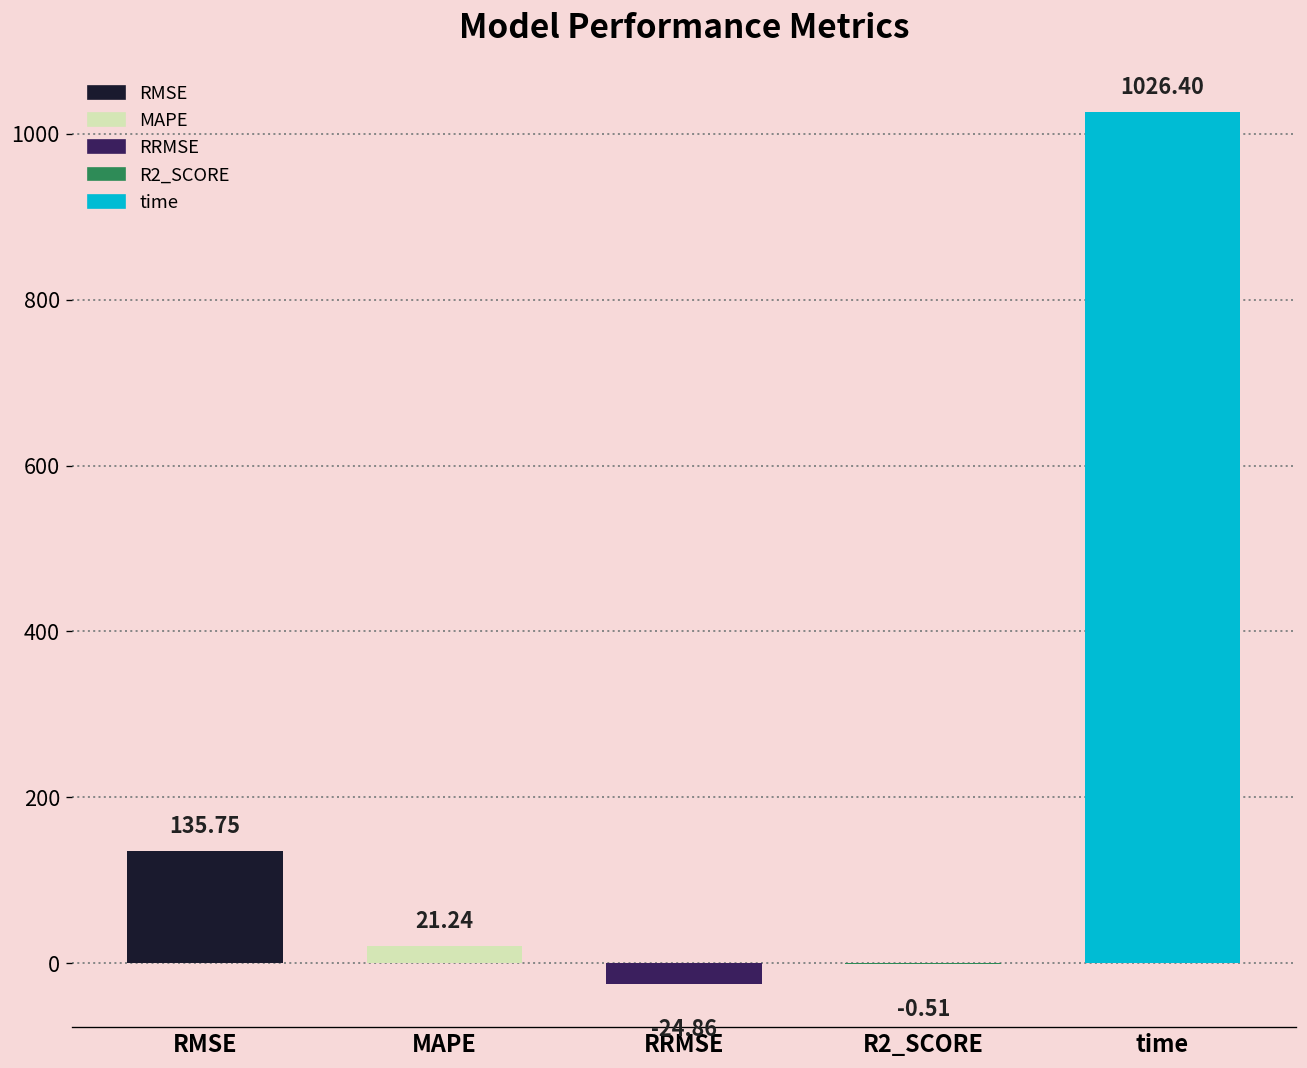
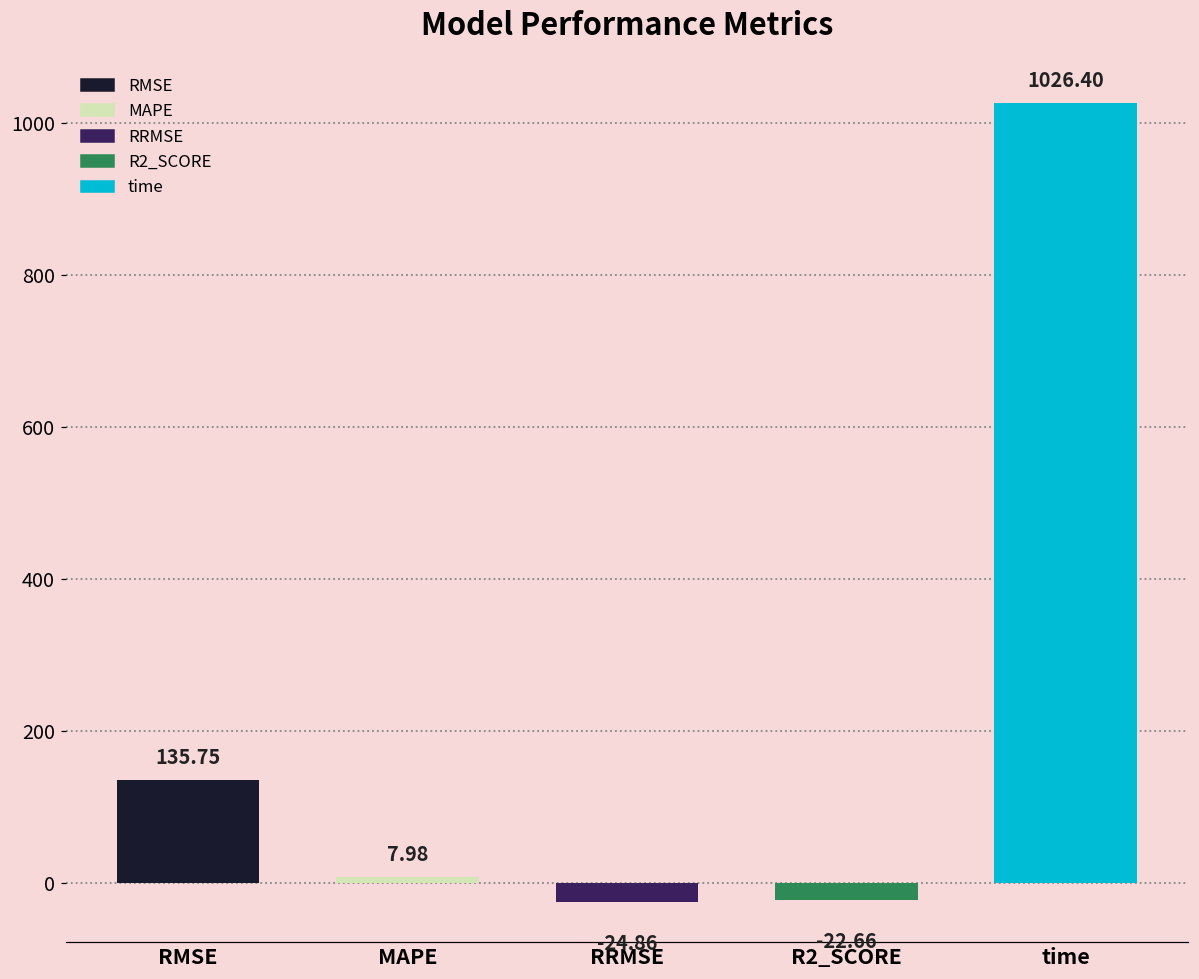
MAPE: 21.24 -> 7.98
R2_SCORE: -0.51 -> -22.66
